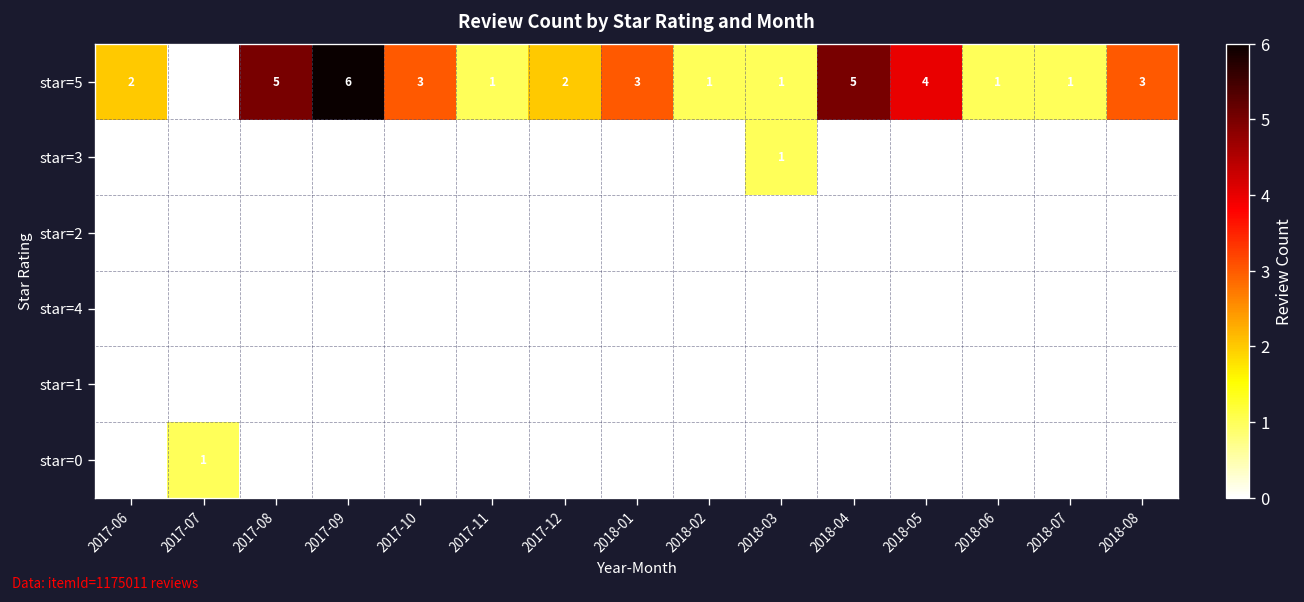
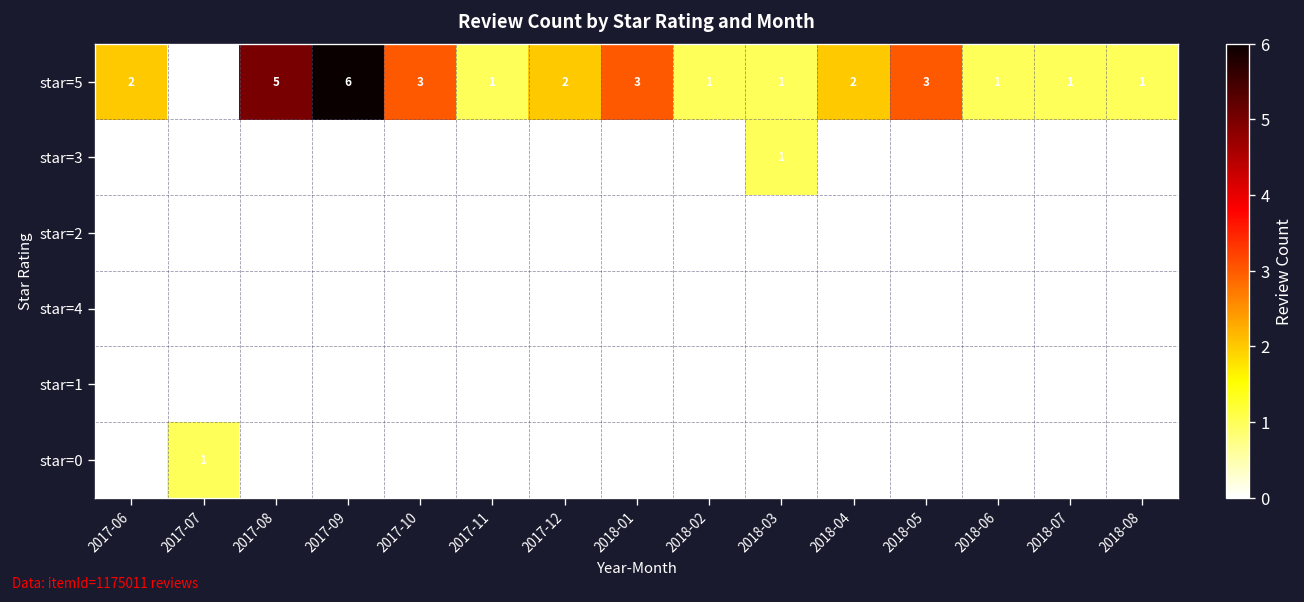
star=5, 2018-04: 5 -> 2
star=5, 2018-05: 4 -> 3
star=5, 2018-08: 3 -> 1
